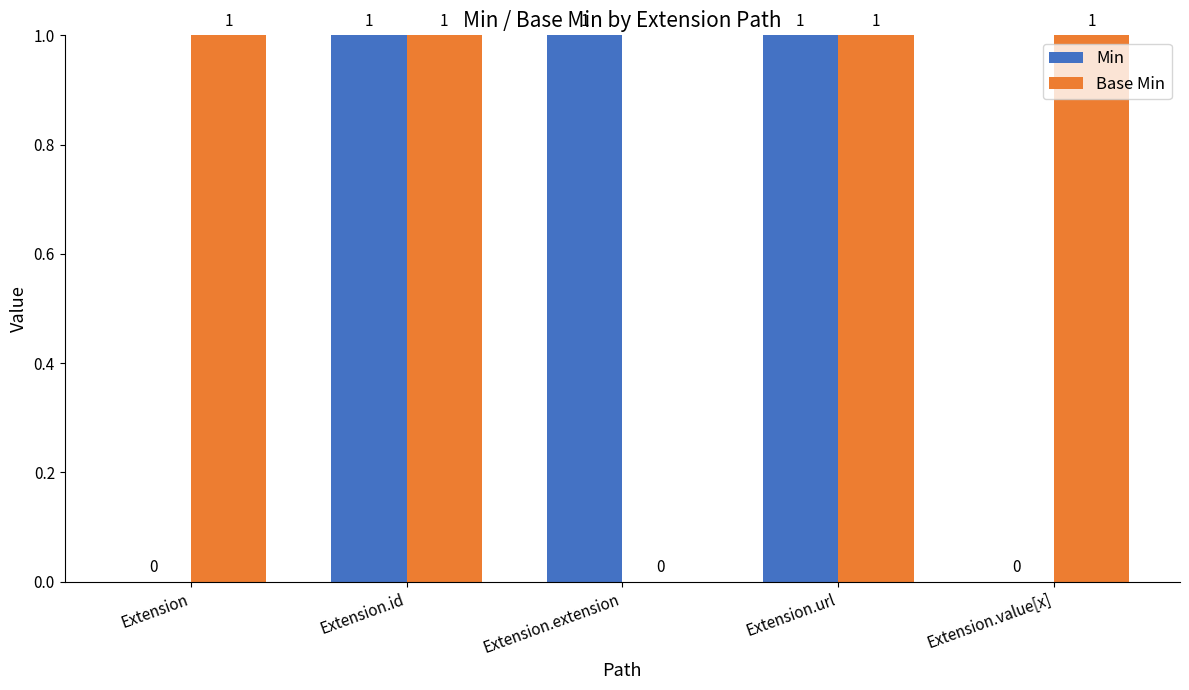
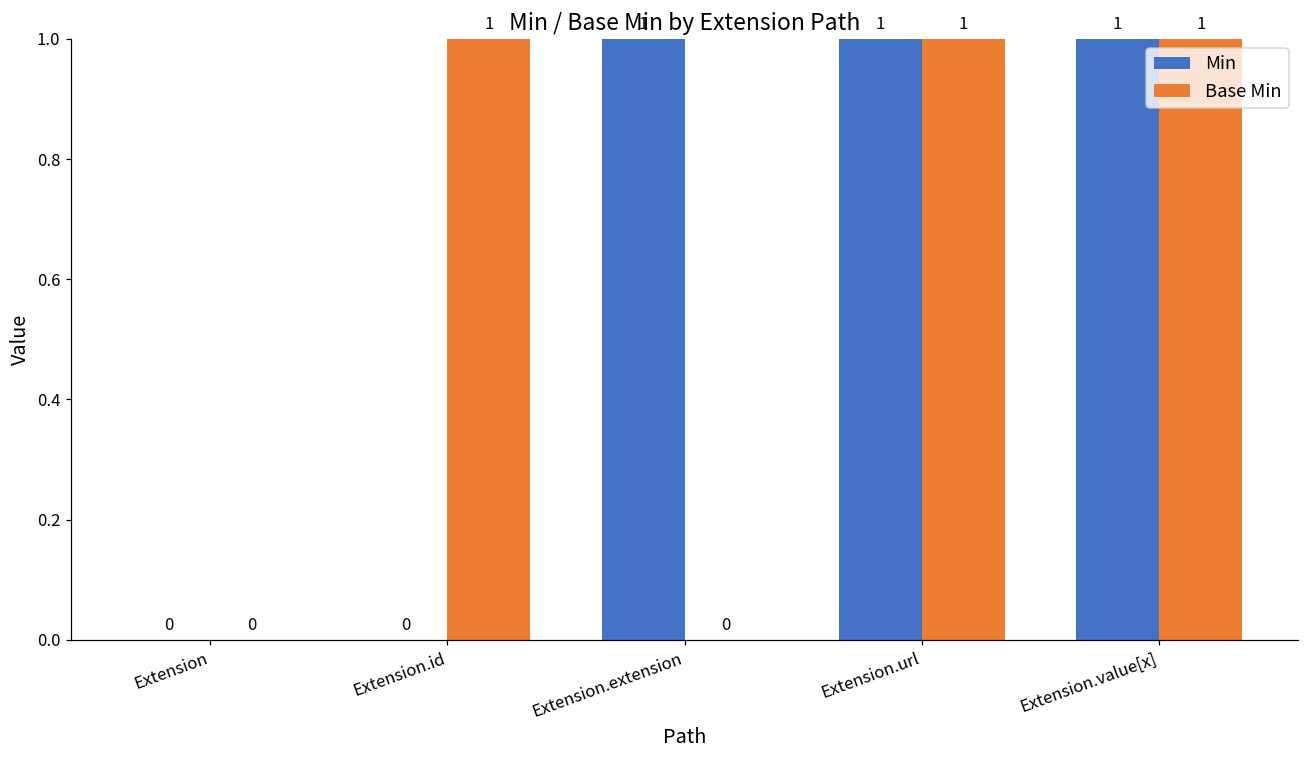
Base Min, Extension: 1 -> 0
Min, Extension.id: 1 -> 0
Min, Extension.value[x]: 0 -> 1
